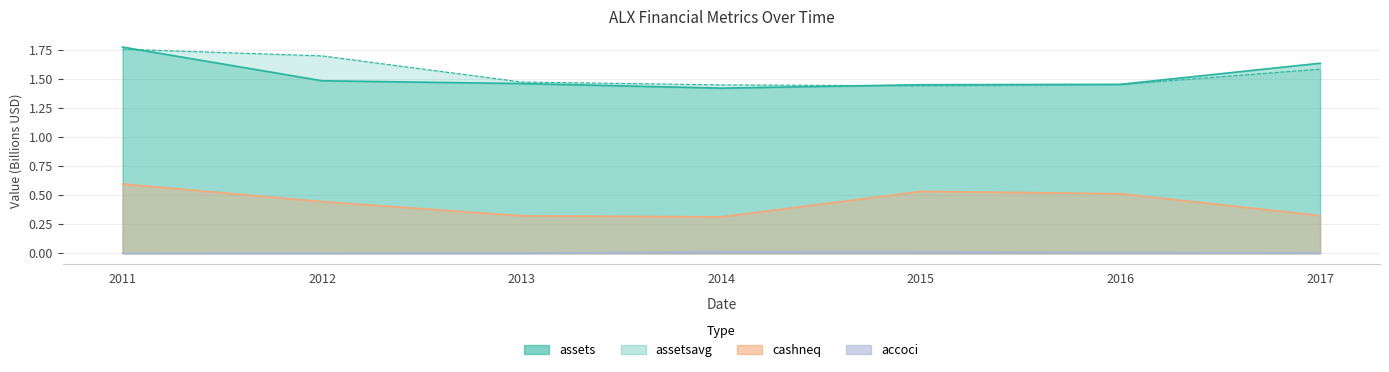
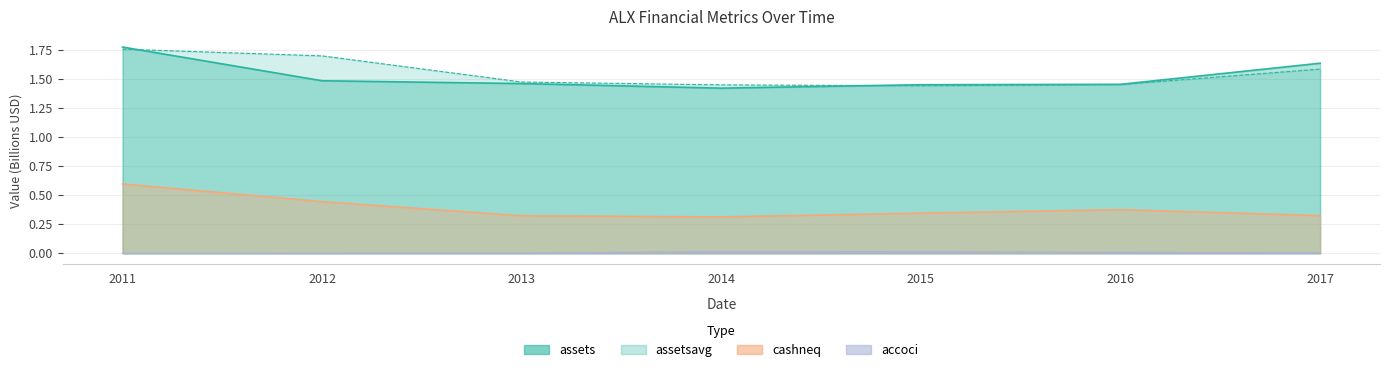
cashneq, 2015: 0.53 -> 0.34
cashneq, 2016: 0.51 -> 0.37
